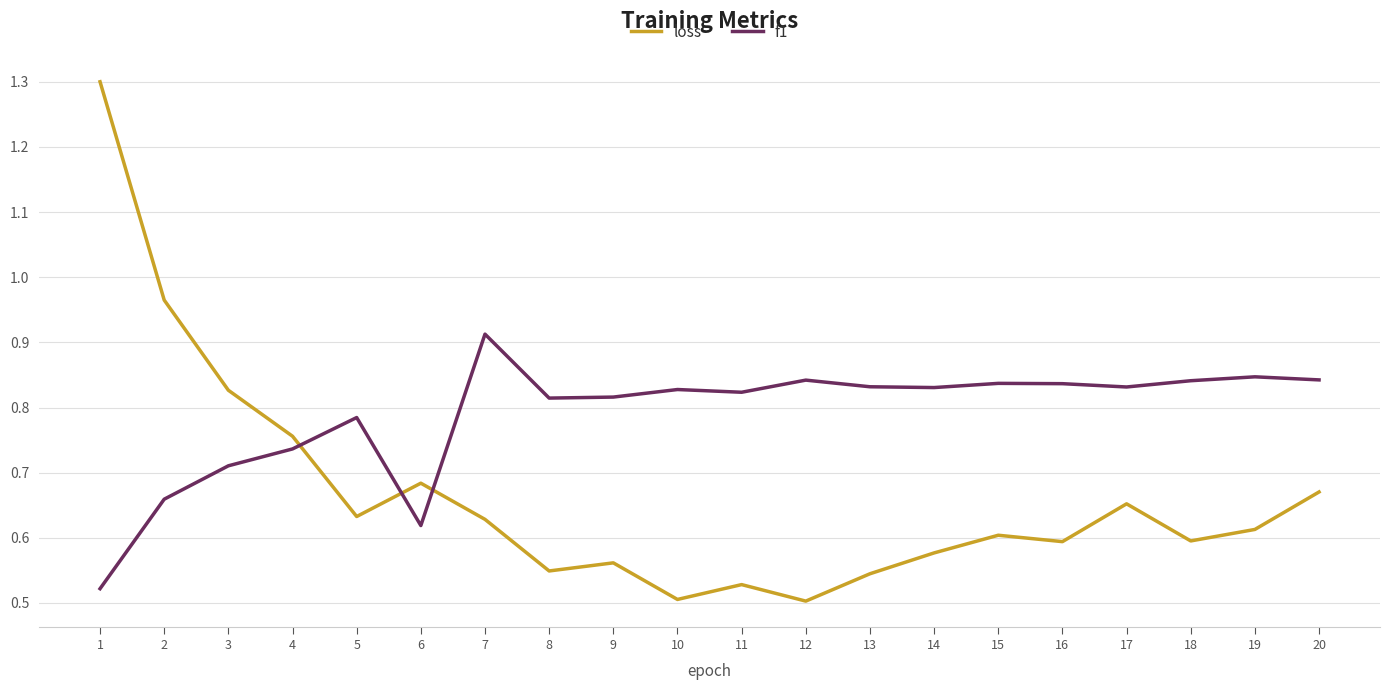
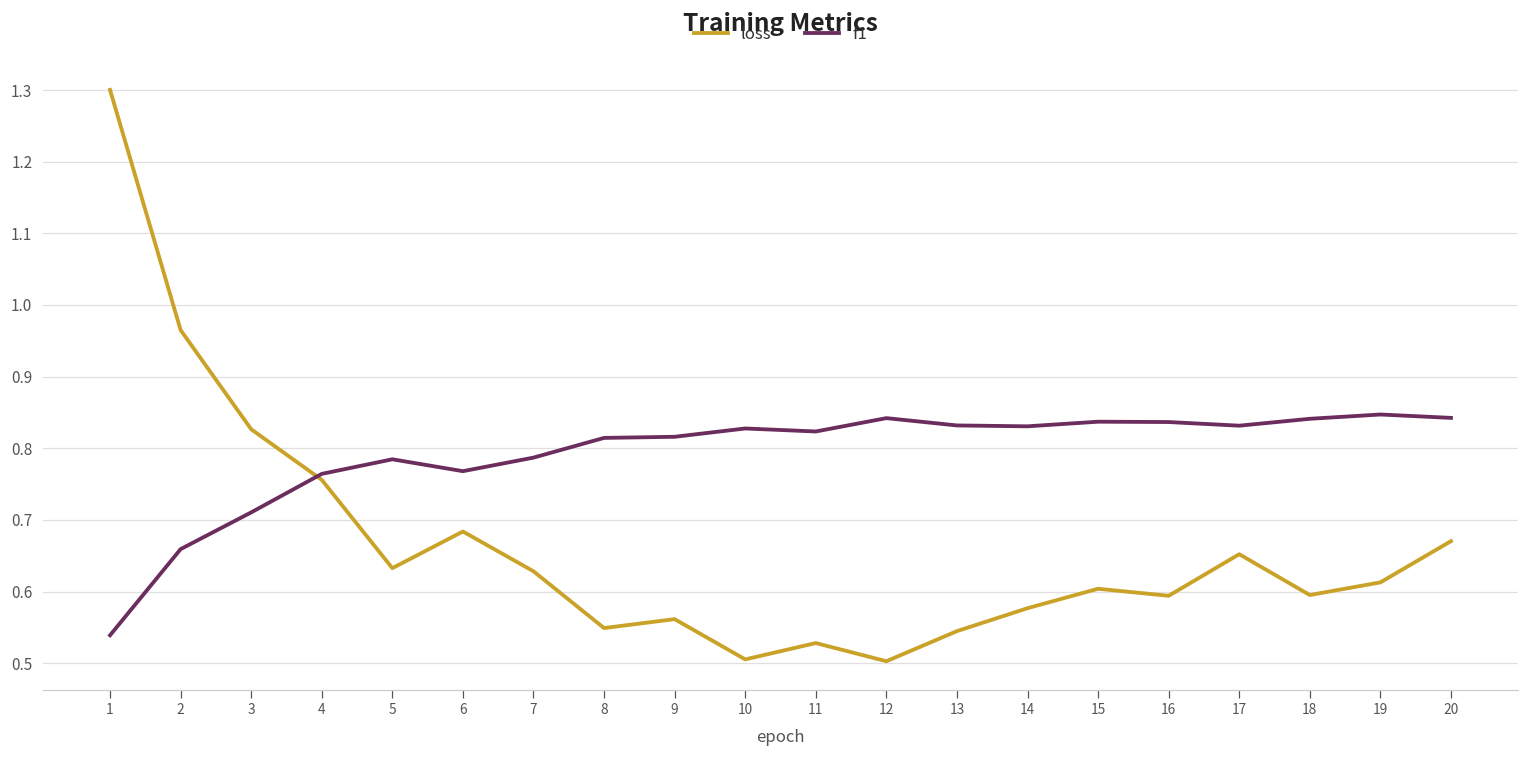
f1, 1: 0.52 -> 0.54
f1, 4: 0.74 -> 0.76
f1, 6: 0.62 -> 0.77
f1, 7: 0.91 -> 0.79
